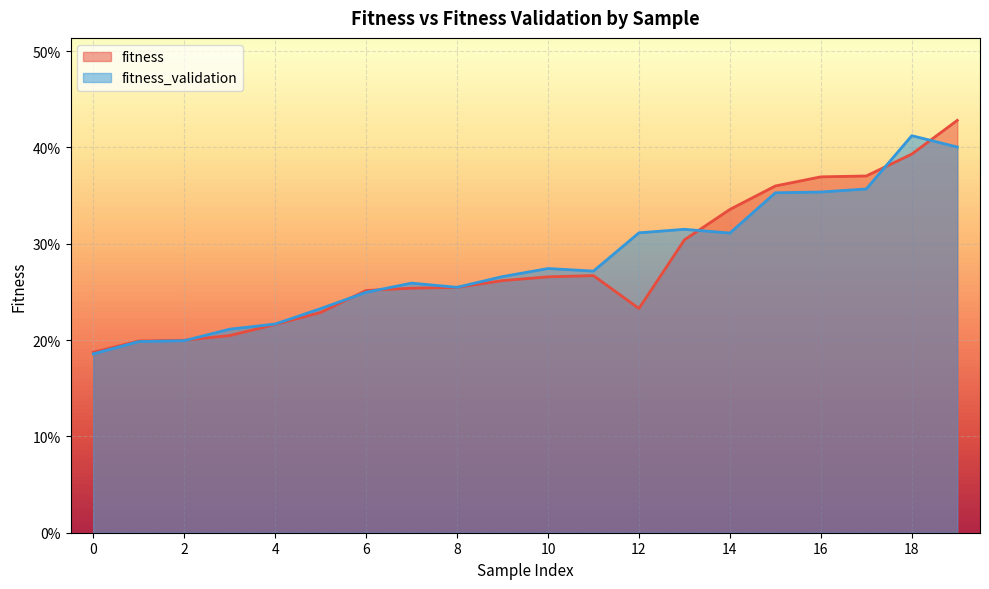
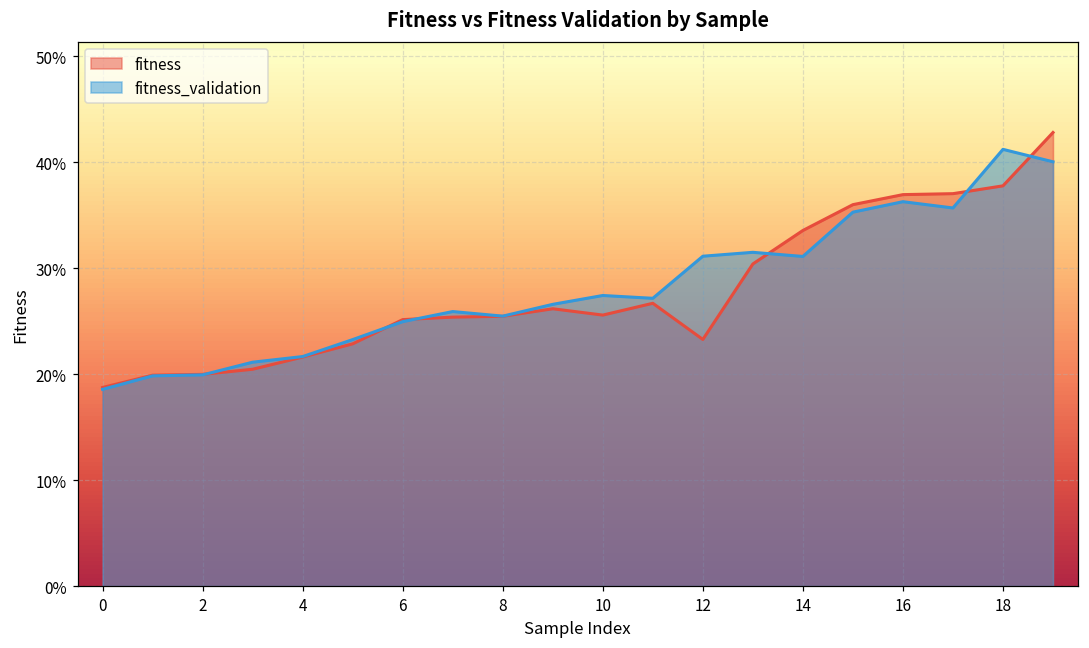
fitness, 10: 27% -> 26%
fitness_validation, 16: 35% -> 36%
fitness, 18: 39% -> 38%
